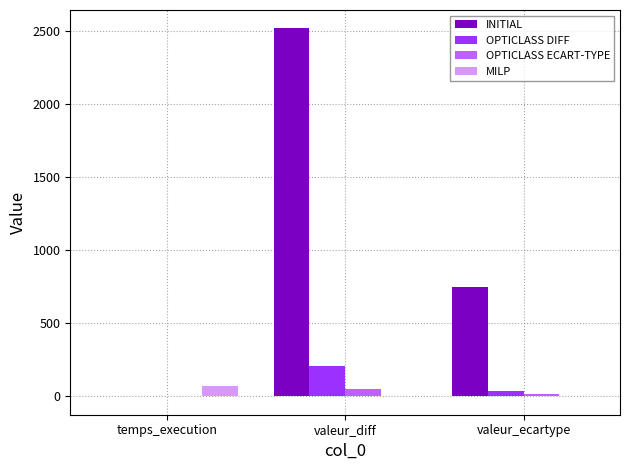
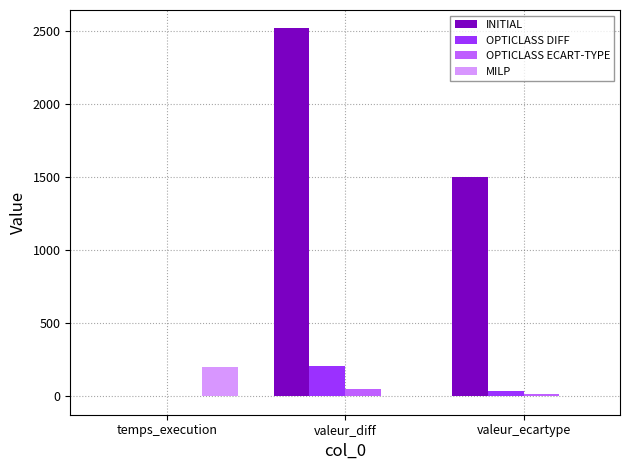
MILP, temps_execution: 70 -> 200
INITIAL, valeur_ecartype: 750 -> 1500
